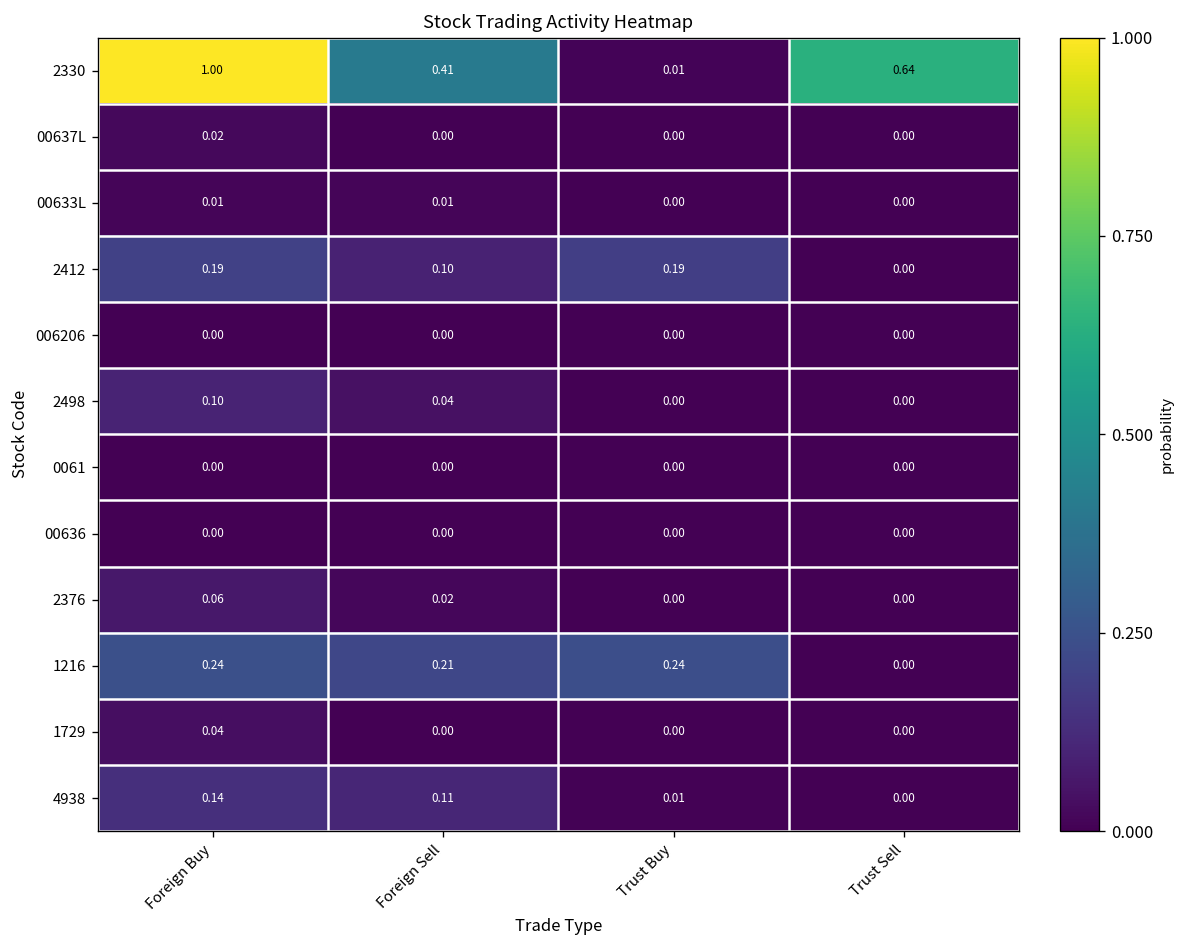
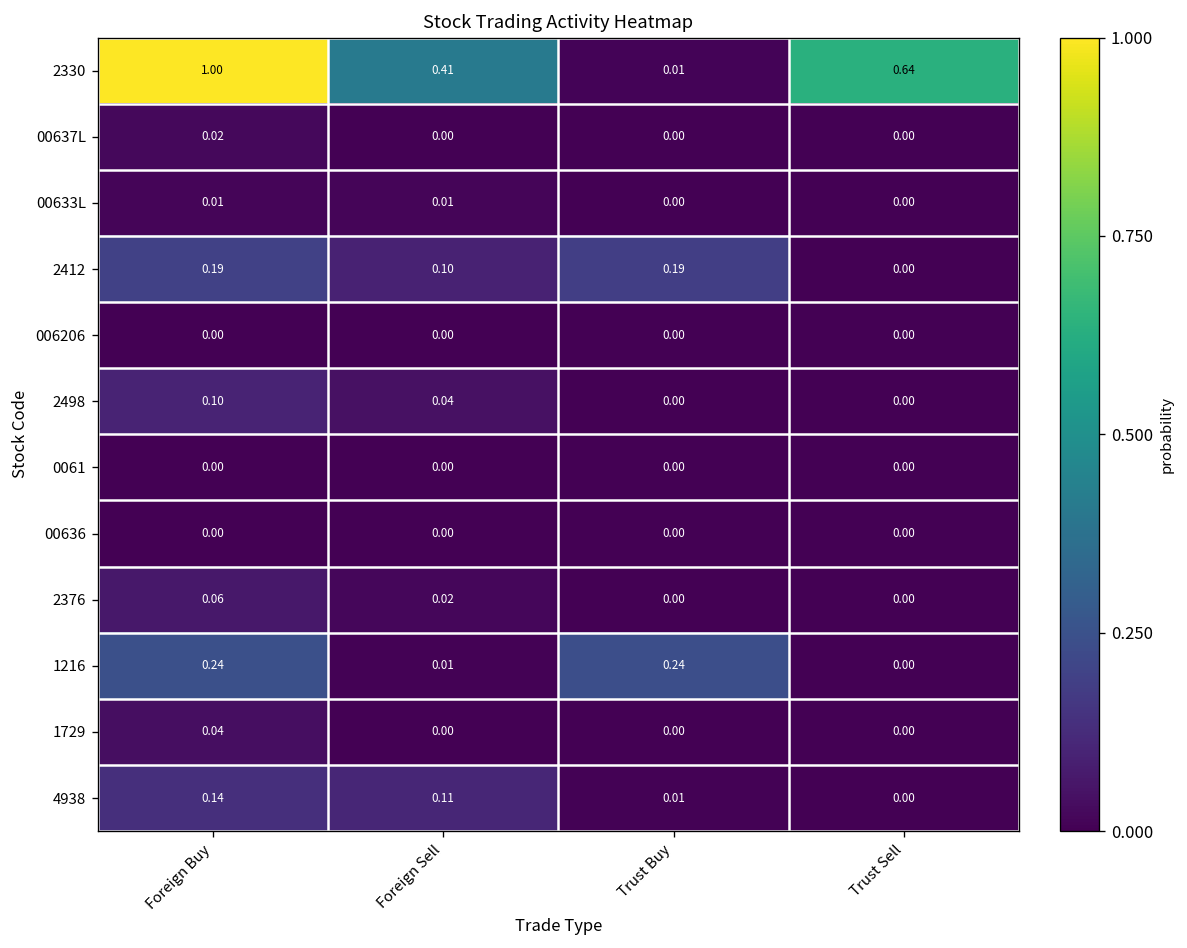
1216, Foreign Sell: 0.21 -> 0.01
